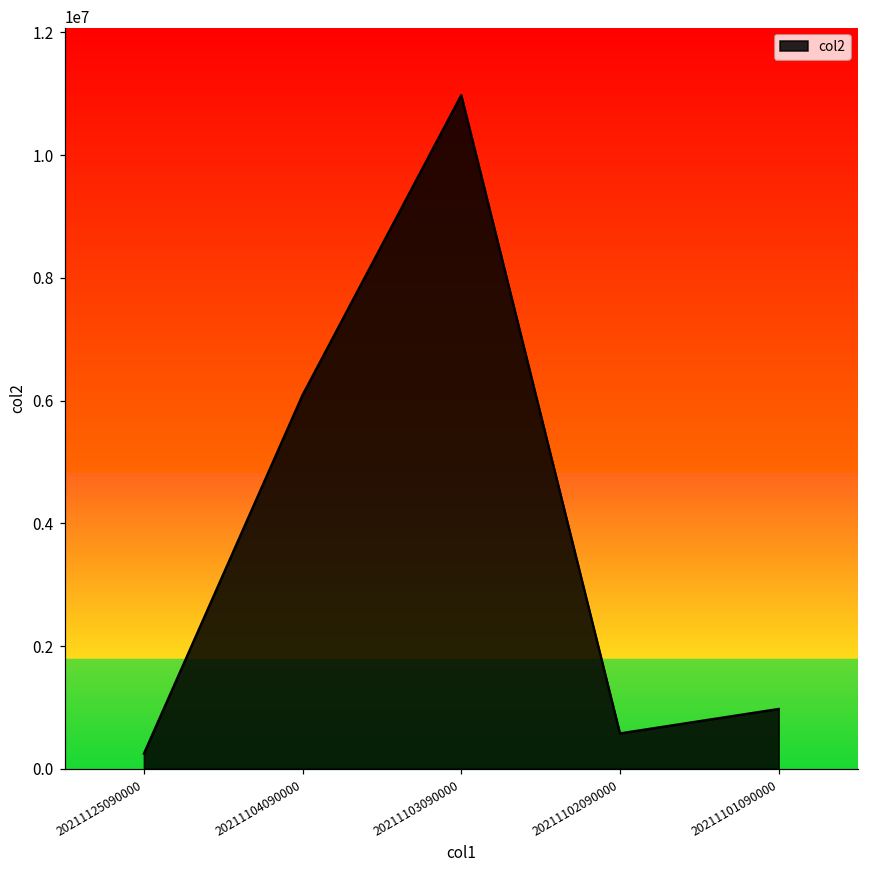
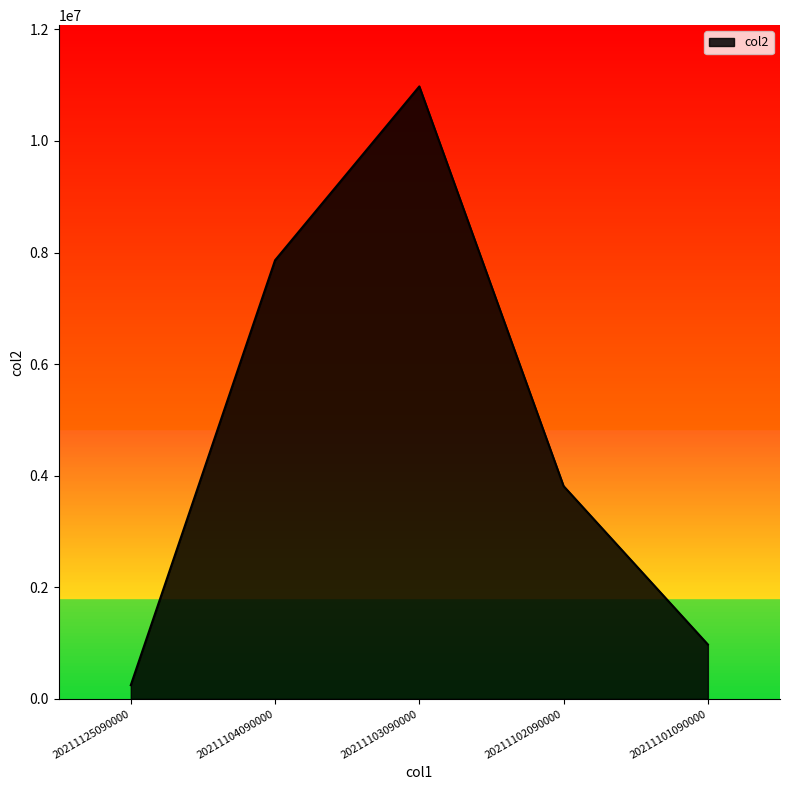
20211104090000: 6100000 -> 7900000
20211102090000: 600000 -> 3800000
